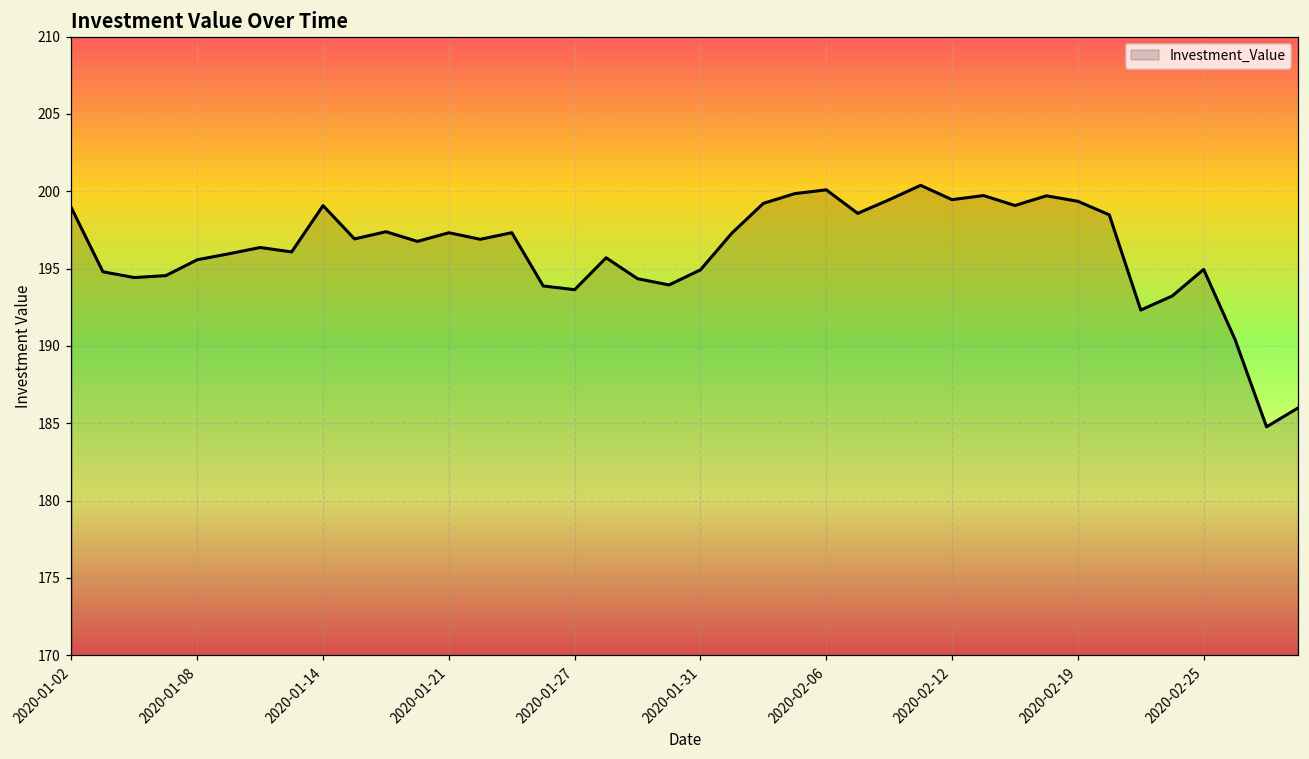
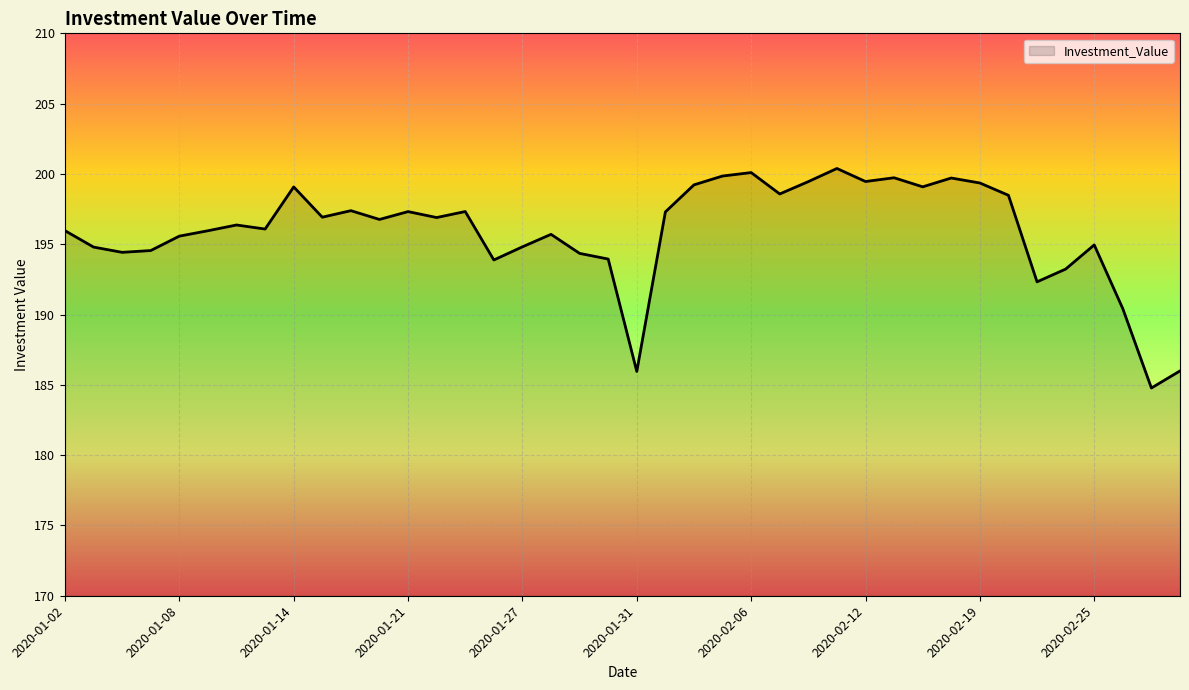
2020-01-02: 198.9 -> 196.0
2020-01-27: 193.6 -> 194.8
2020-01-31: 194.9 -> 186.0
